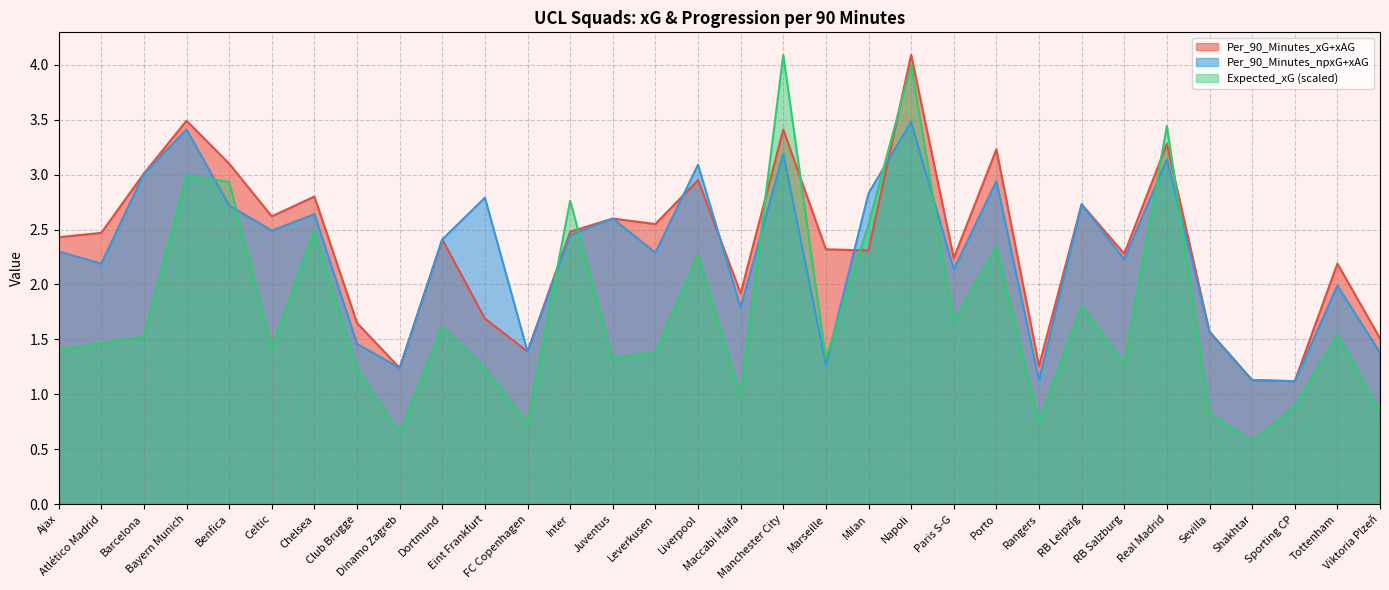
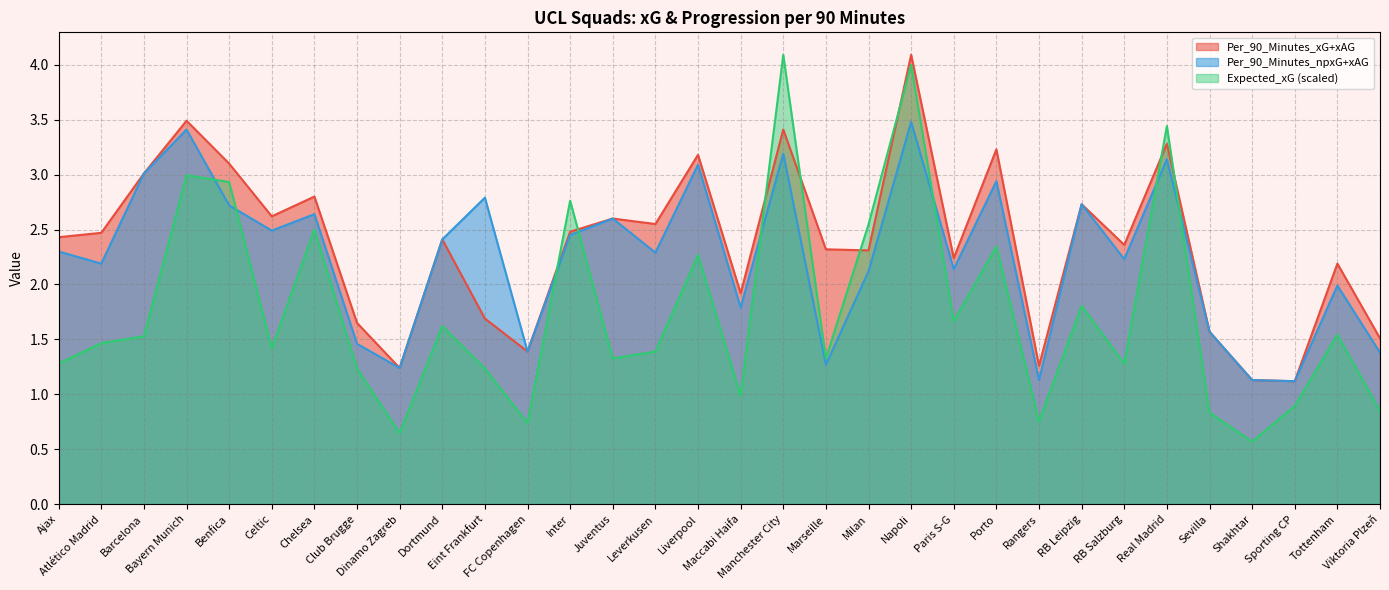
Expected_xG (scaled), Ajax: 1.40 -> 1.28
Per_90_Minutes_xG+xAG, Liverpool: 2.95 -> 3.18
Per_90_Minutes_npxG+xAG, Milan: 2.83 -> 2.12
Per_90_Minutes_xG+xAG, RB Salzburg: 2.28 -> 2.36
